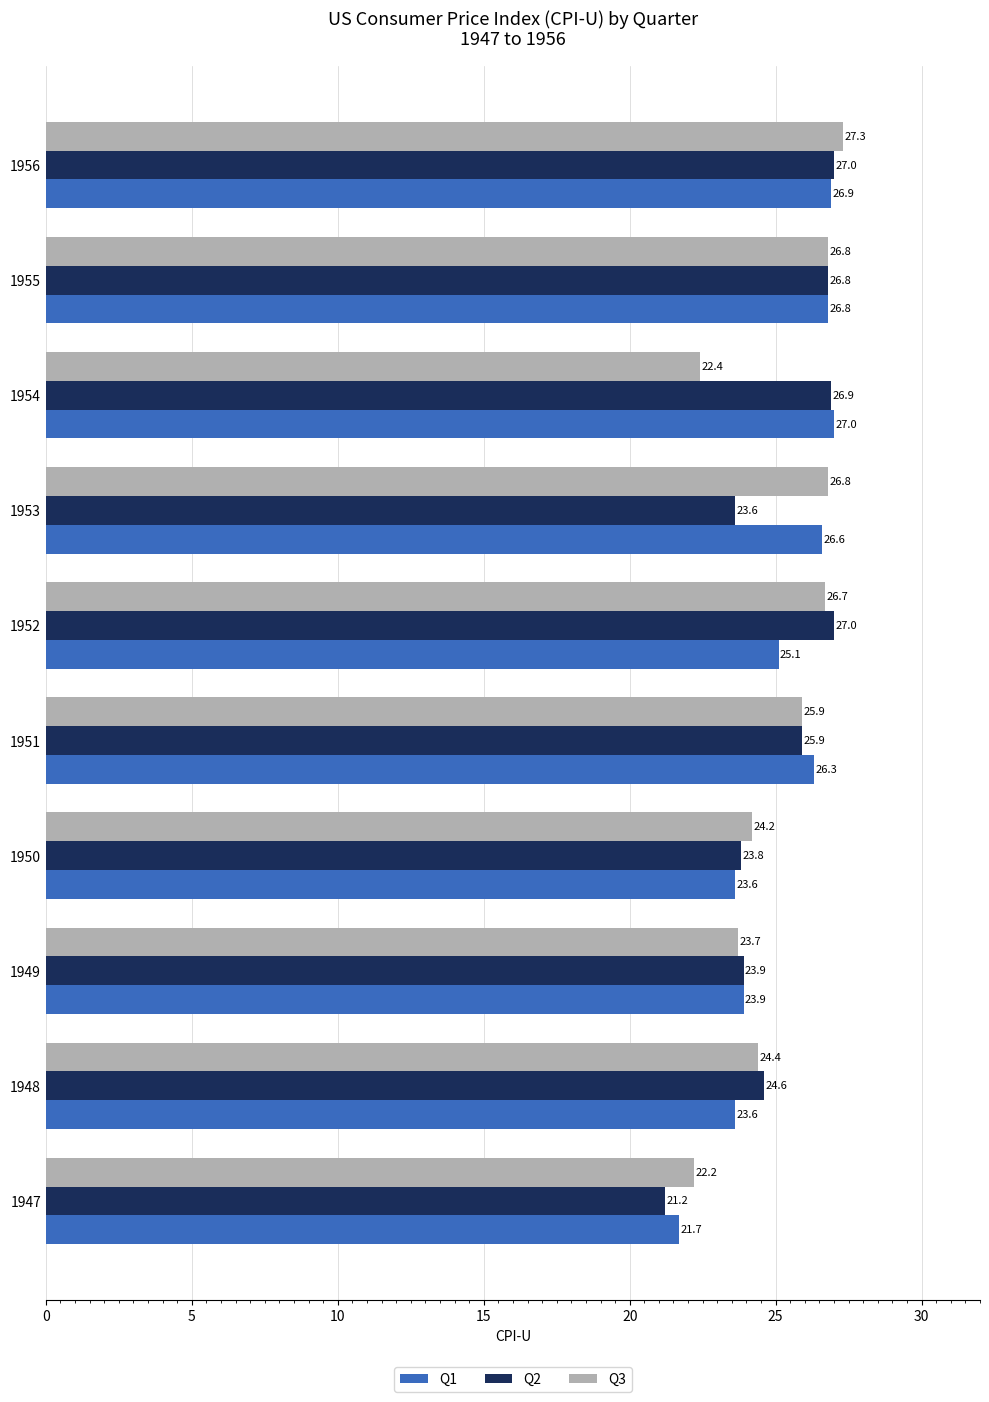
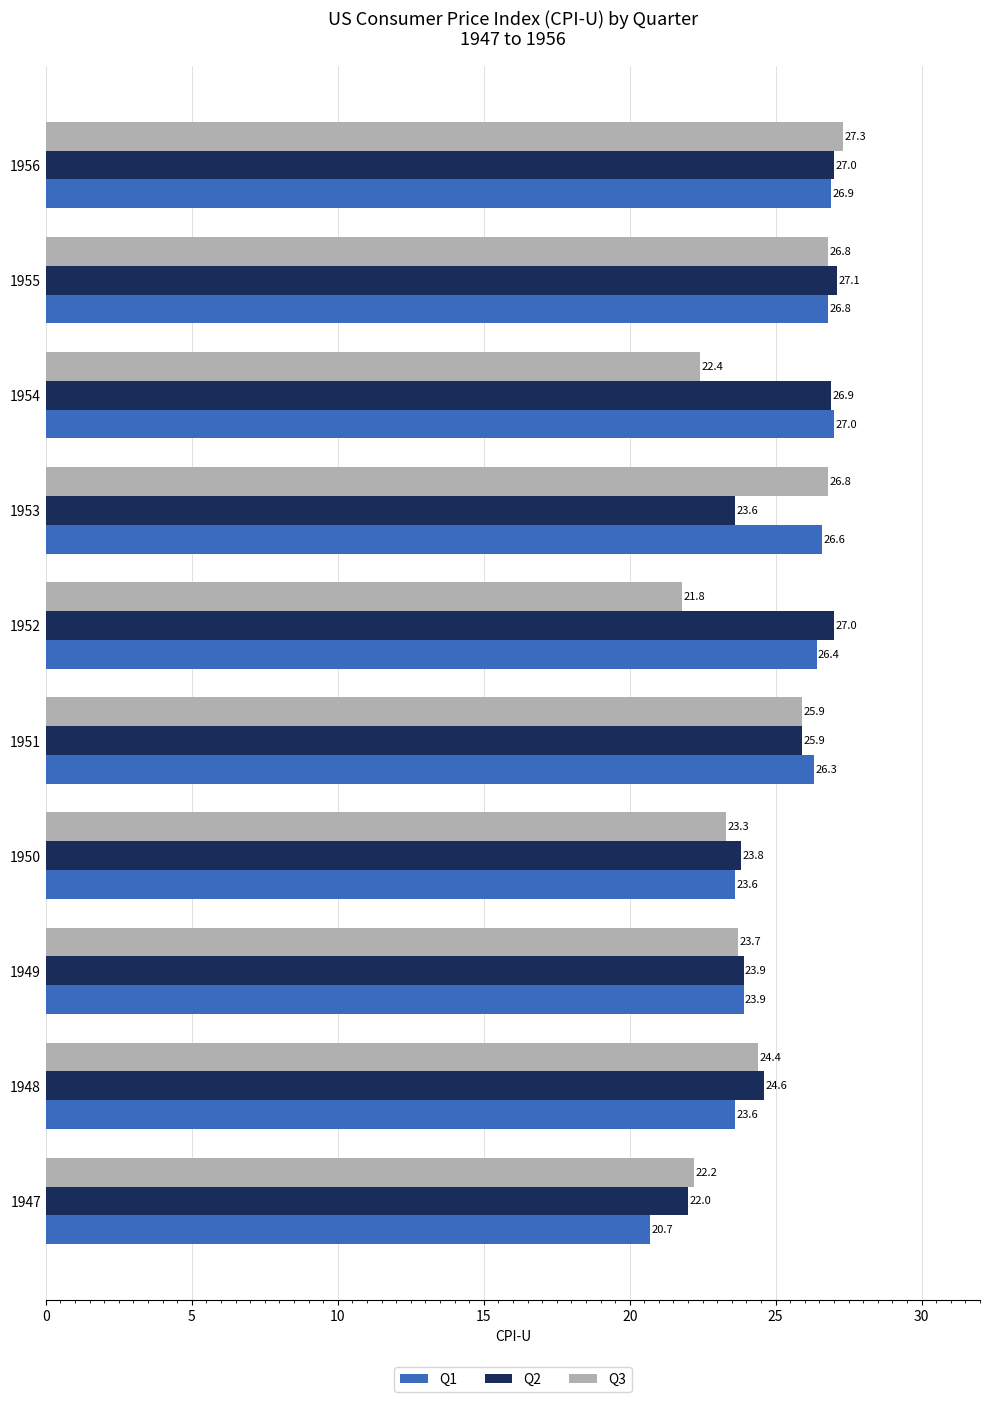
Q2, 1955: 26.8 -> 27.1
Q3, 1952: 26.7 -> 21.8
Q1, 1952: 25.1 -> 26.4
Q3, 1950: 24.2 -> 23.3
Q2, 1947: 21.2 -> 22.0
Q1, 1947: 21.7 -> 20.7
